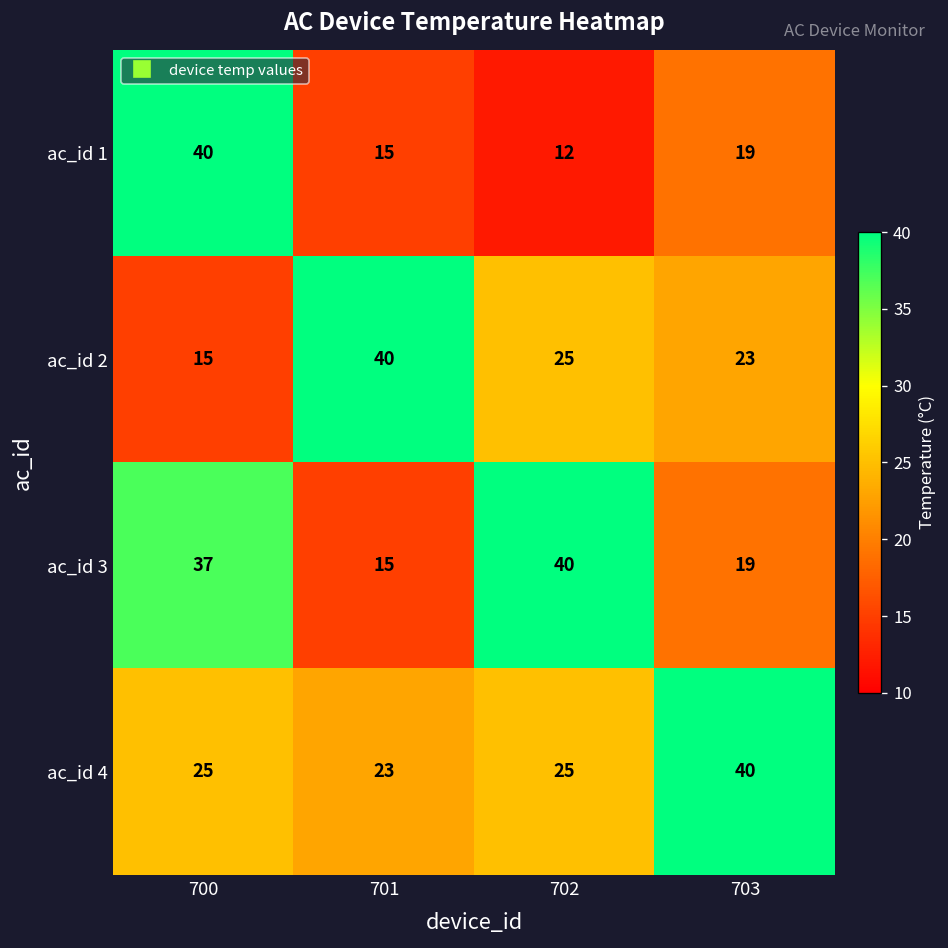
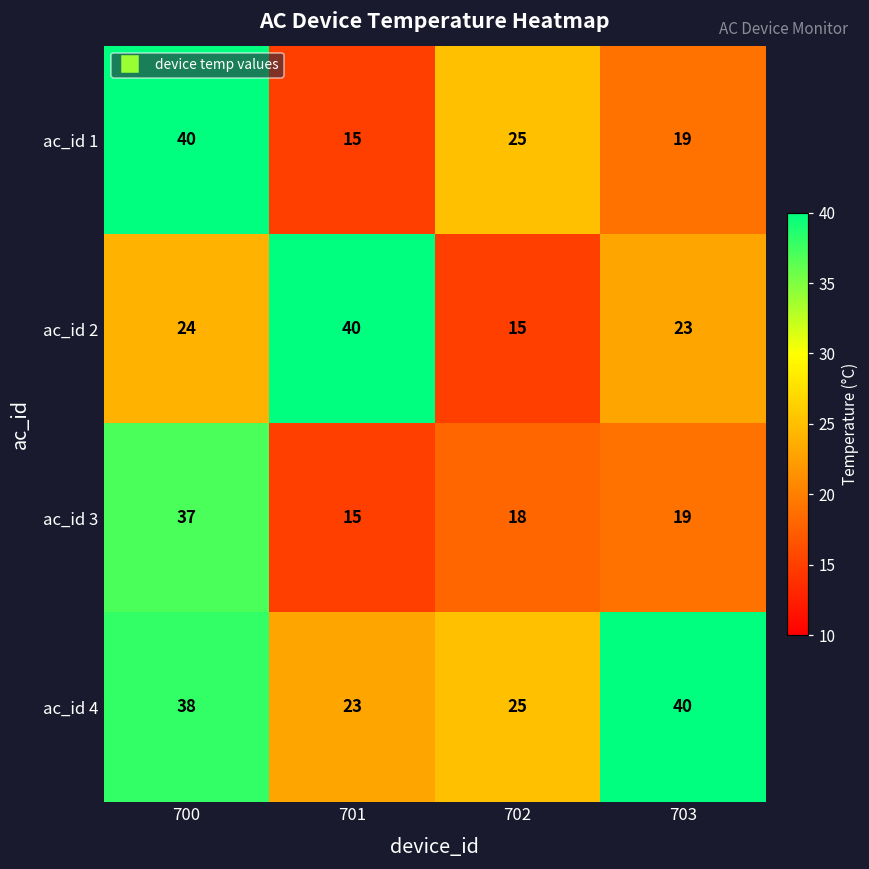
ac_id 1, 702: 12 -> 25
ac_id 2, 700: 15 -> 24
ac_id 2, 702: 25 -> 15
ac_id 3, 702: 40 -> 18
ac_id 4, 700: 25 -> 38
